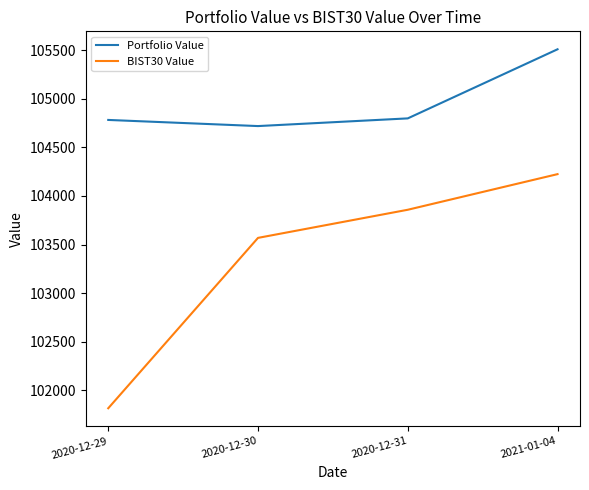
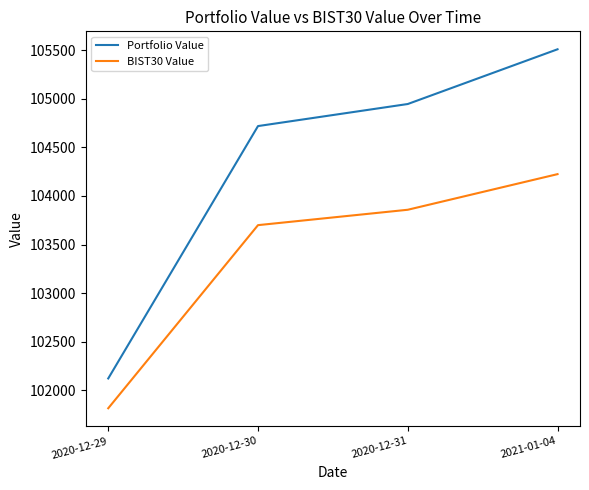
Portfolio Value, 2020-12-29: 104800 -> 102100
BIST30 Value, 2020-12-30: 103600 -> 103700
Portfolio Value, 2020-12-31: 104800 -> 104900
